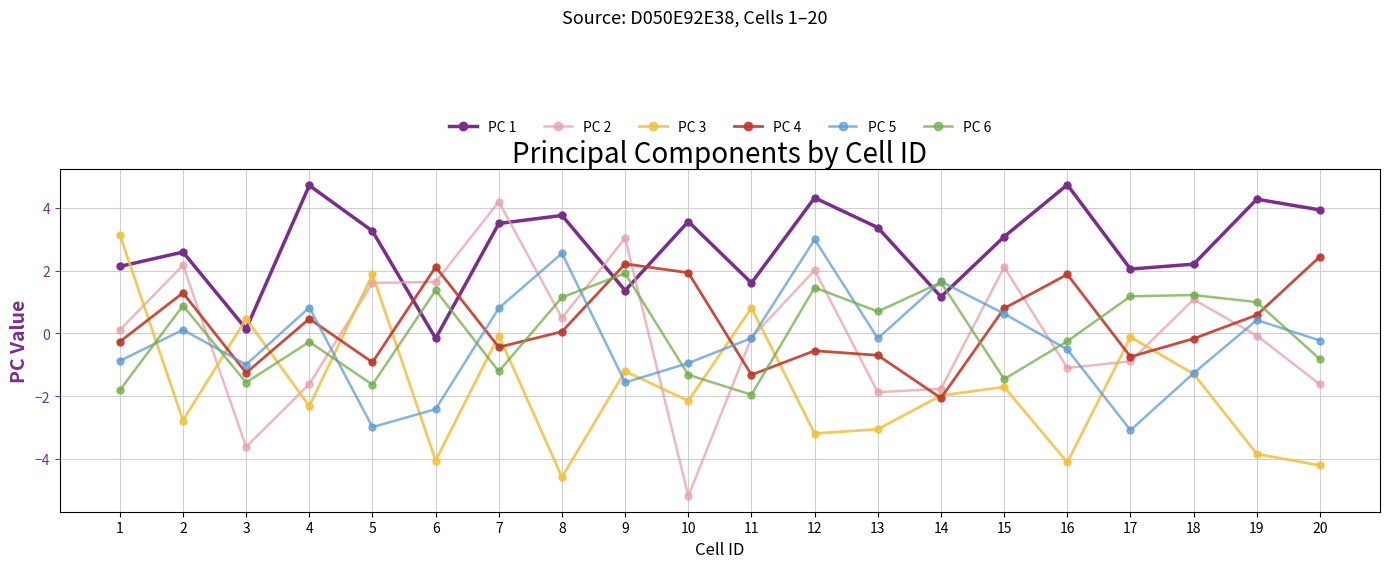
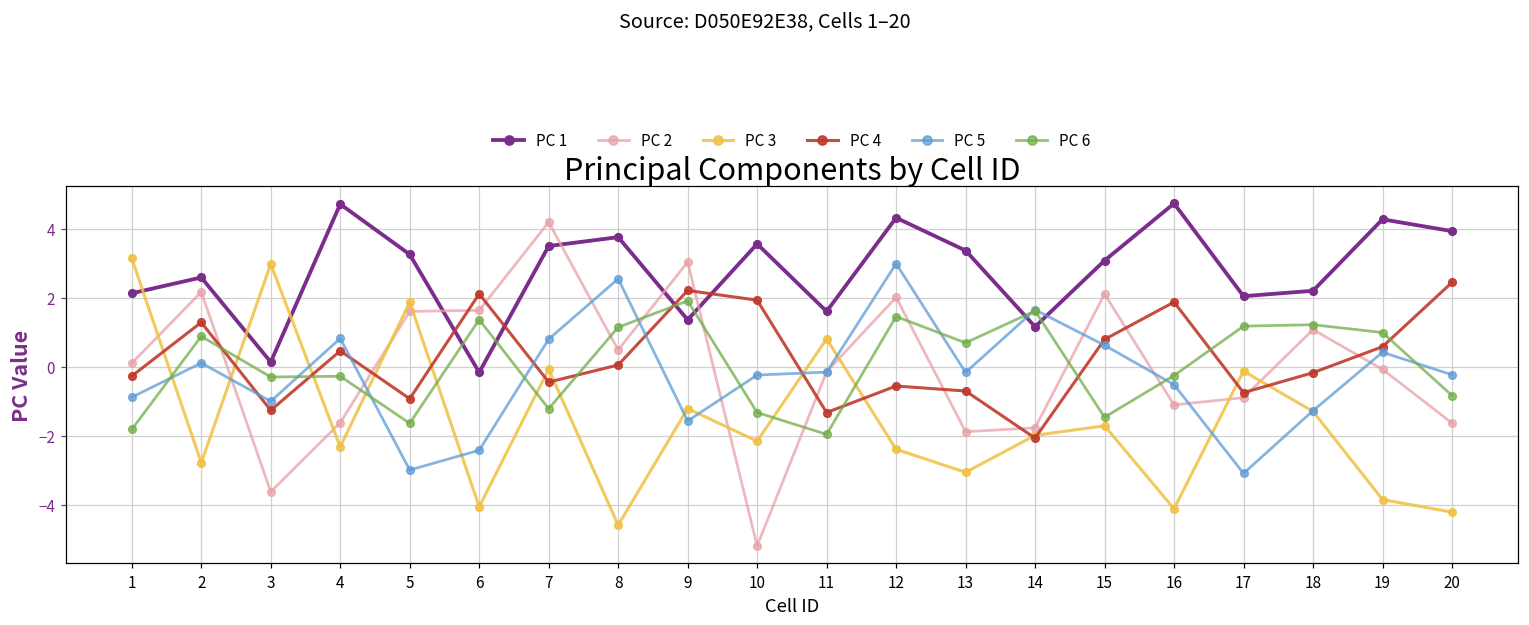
PC 3, 3: 0.5 -> 3.0
PC 6, 3: -1.6 -> -0.3
PC 5, 10: -0.9 -> -0.2
PC 3, 12: -3.2 -> -2.4
